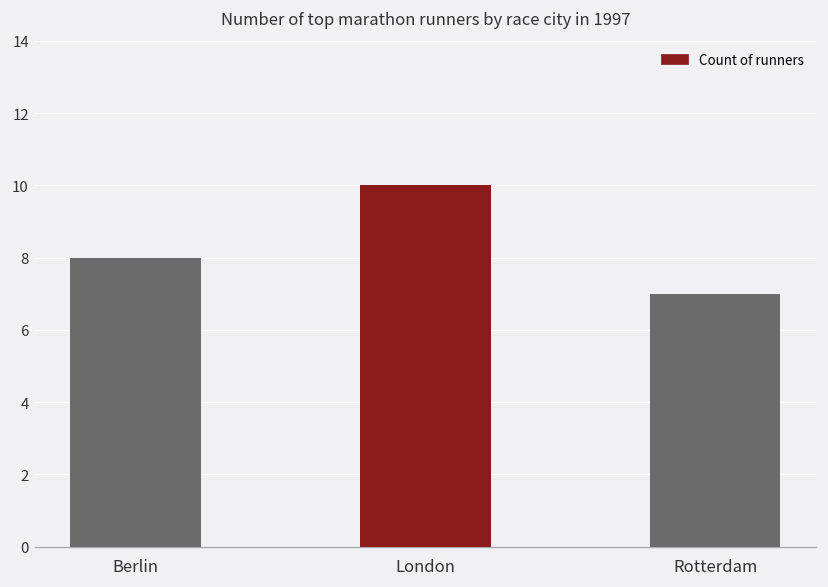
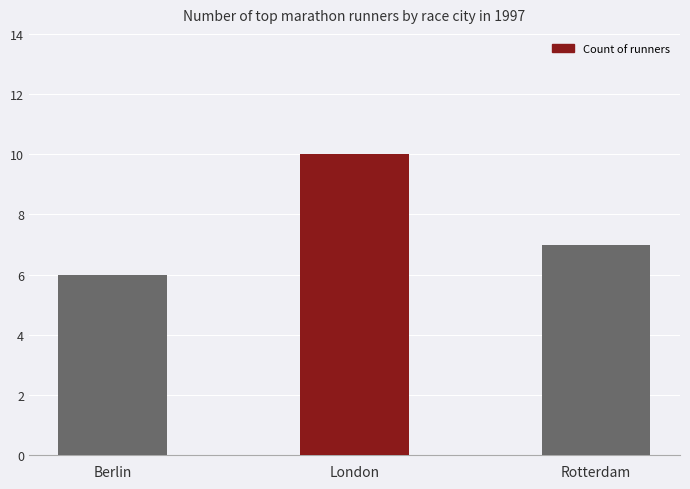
Berlin: 8 -> 6
